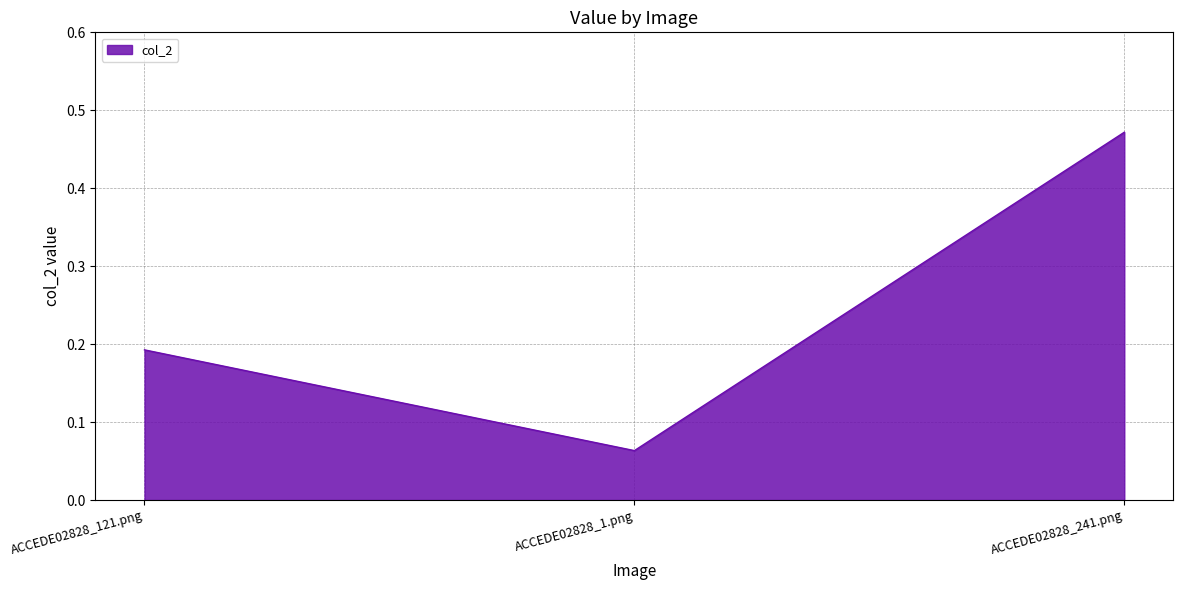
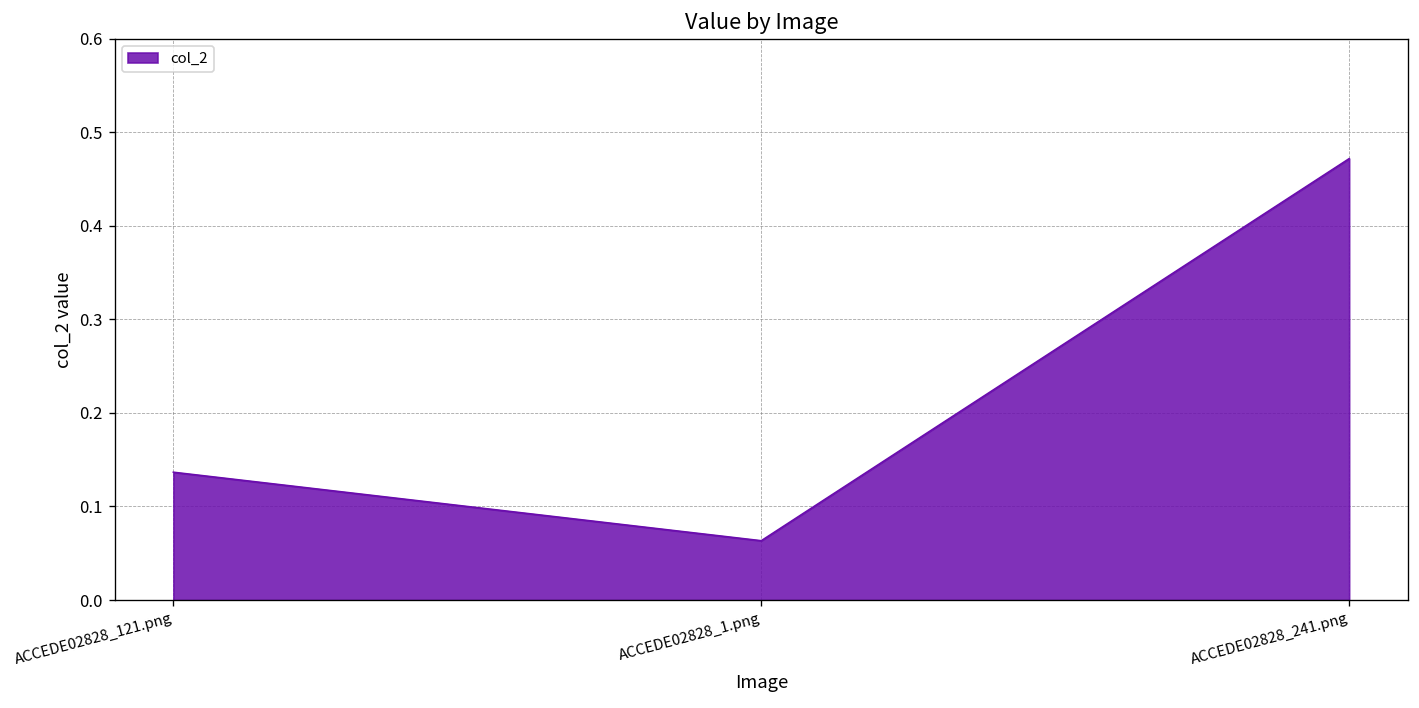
ACCEDE02828_121.png: 0.19 -> 0.14
